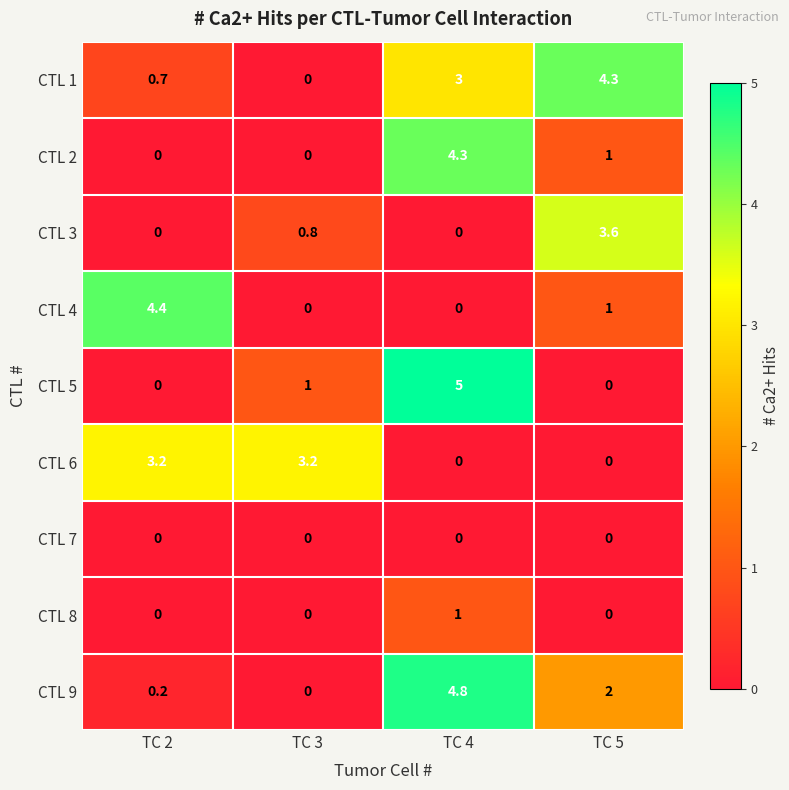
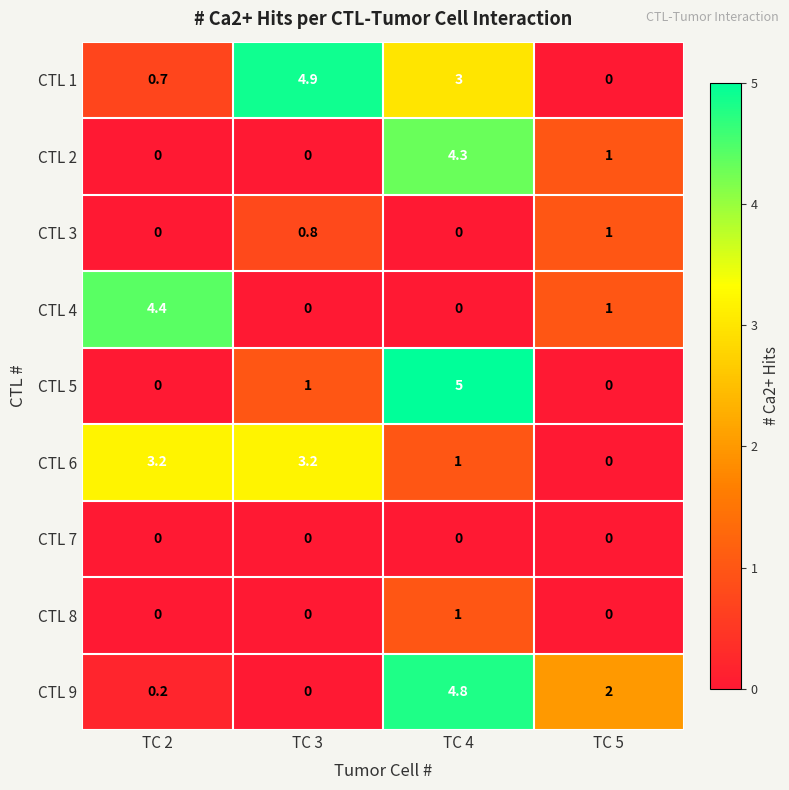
CTL 1, TC 3: 0 -> 4.9
CTL 1, TC 5: 4.3 -> 0
CTL 3, TC 5: 3.6 -> 1
CTL 6, TC 4: 0 -> 1
